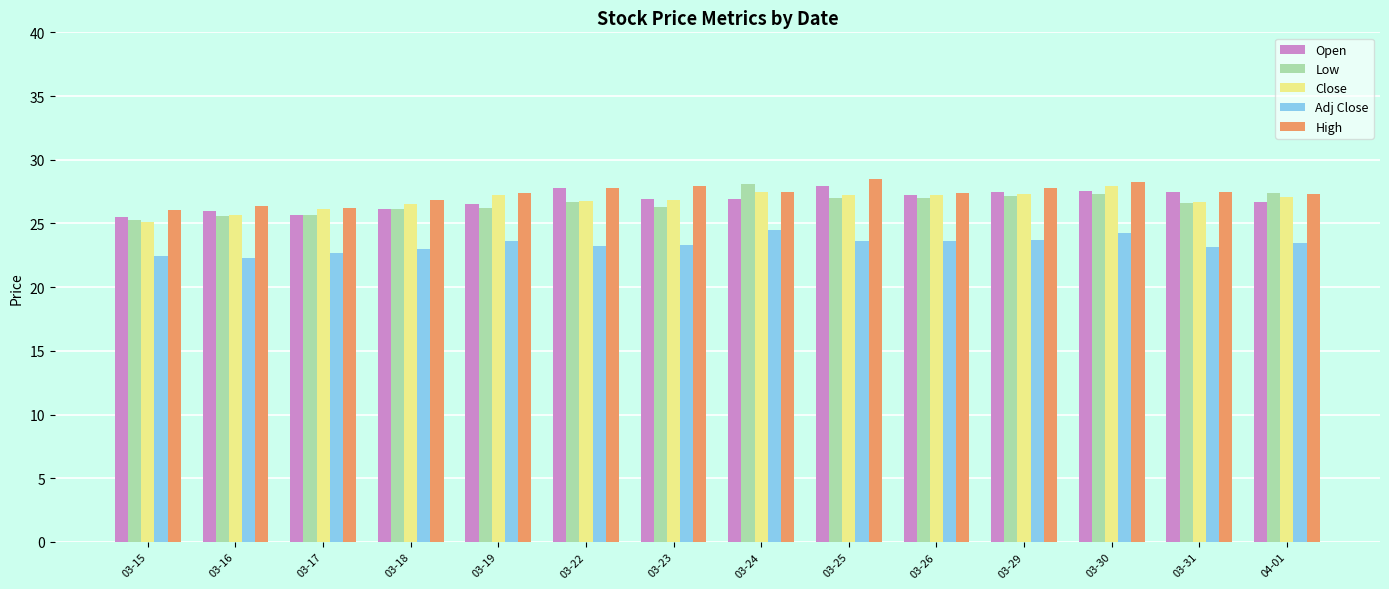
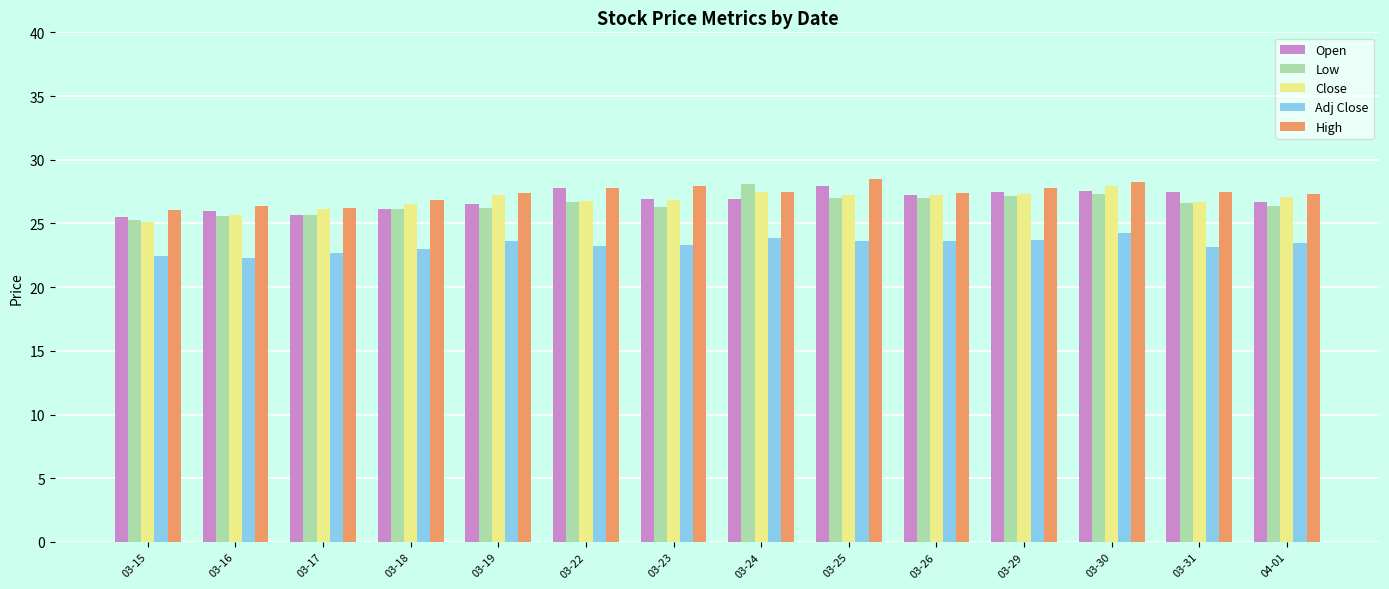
Adj Close, 03-24: 24.5 -> 23.8
Low, 04-01: 27.4 -> 26.4
